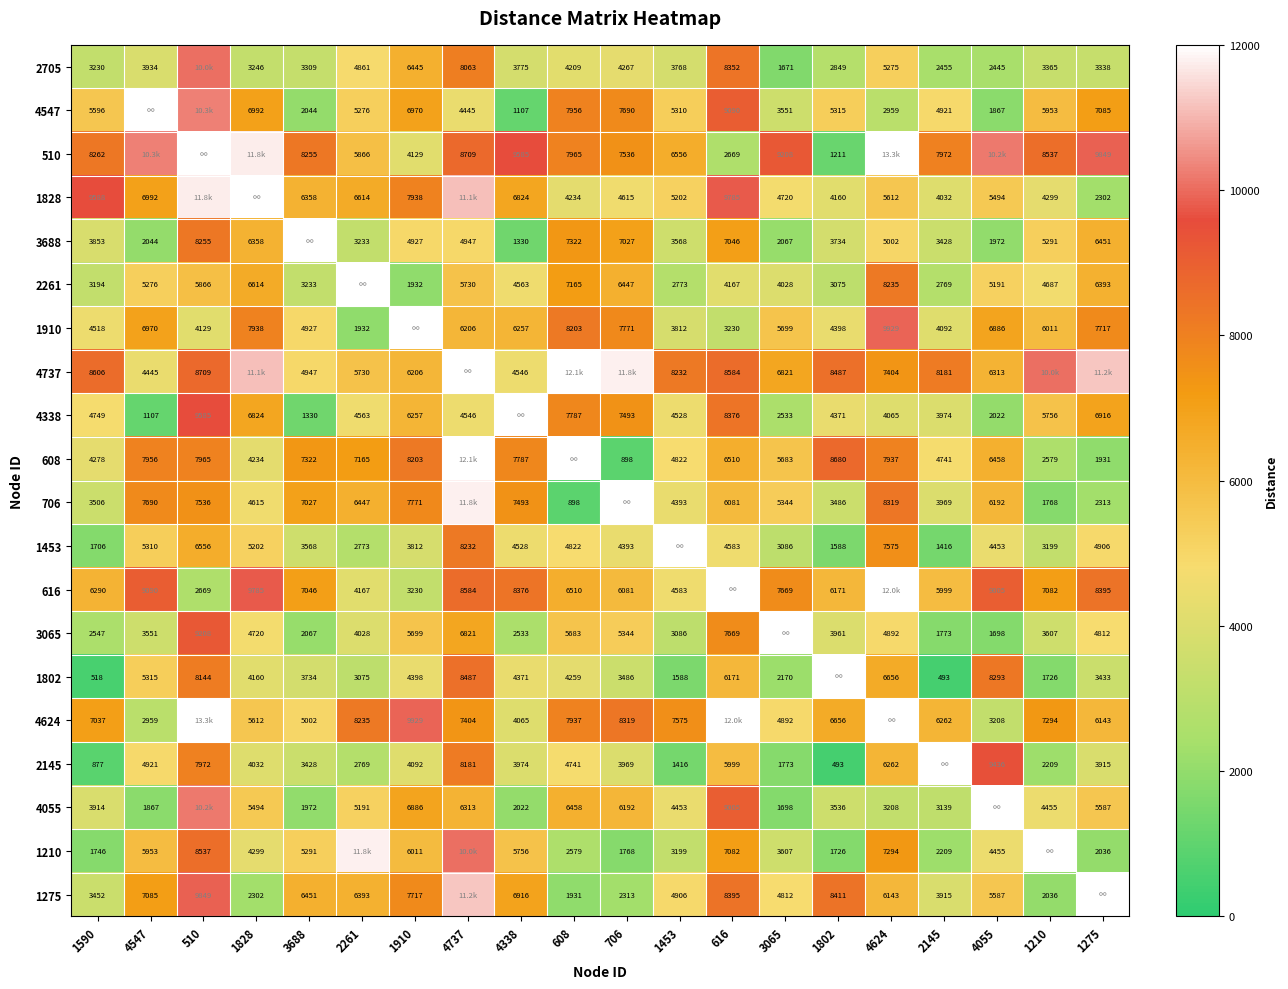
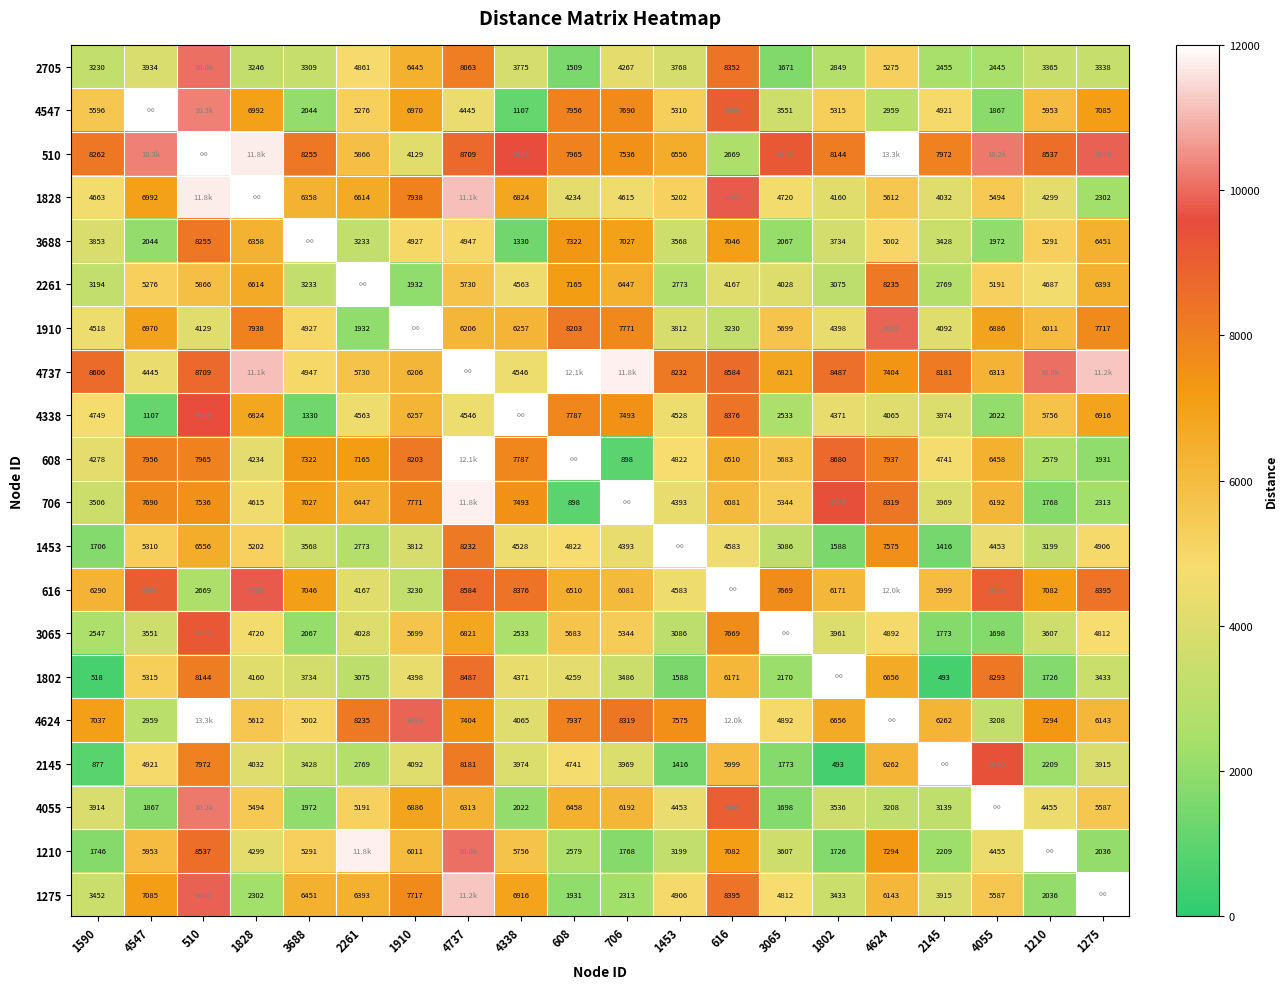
2705, 608: 4209 -> 1509
510, 1802: 1211 -> 8144
1828, 1590: 9588 -> 4663
706, 1802: 3486 -> 9478
1275, 1802: 8411 -> 3433
